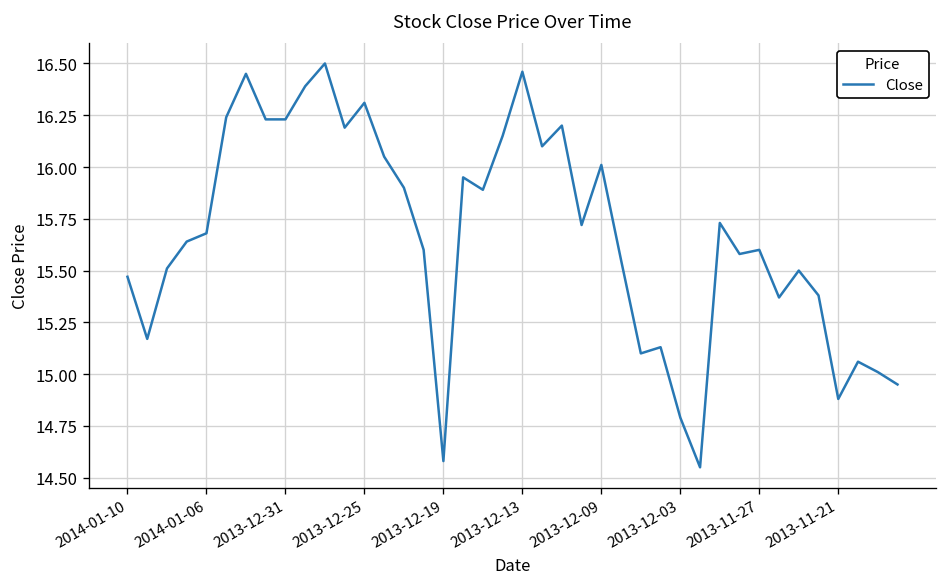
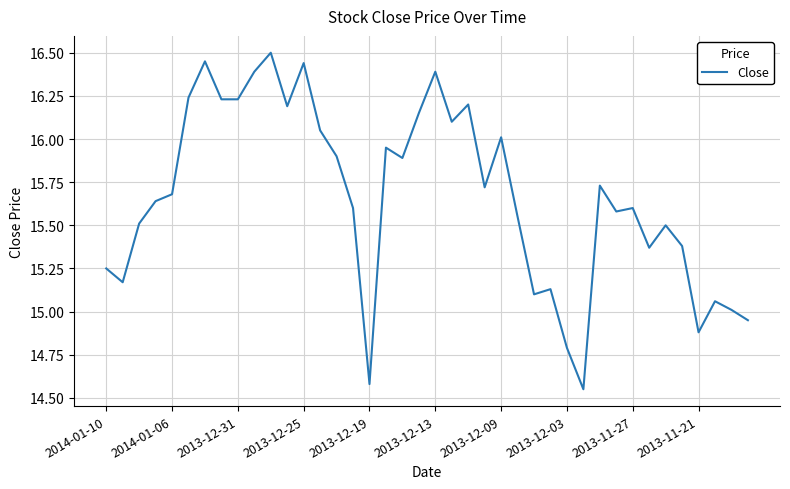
2014-01-10: 15.47 -> 15.25
2013-12-25: 16.31 -> 16.44
2013-12-13: 16.46 -> 16.39
